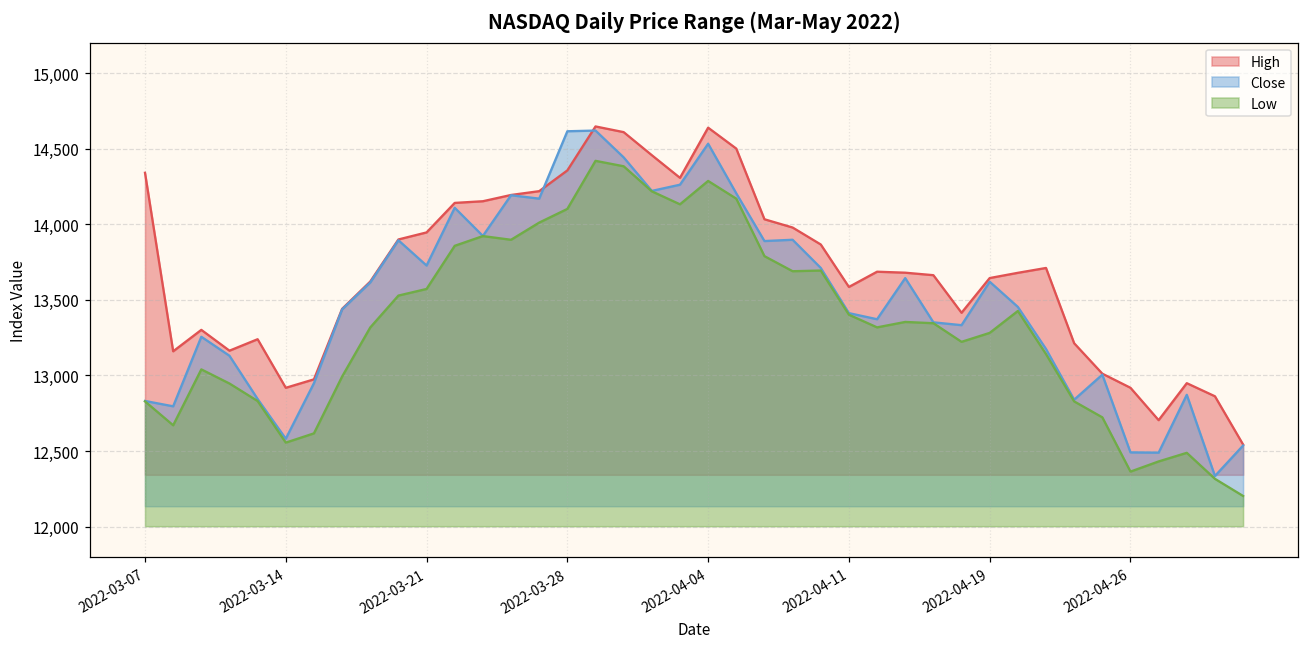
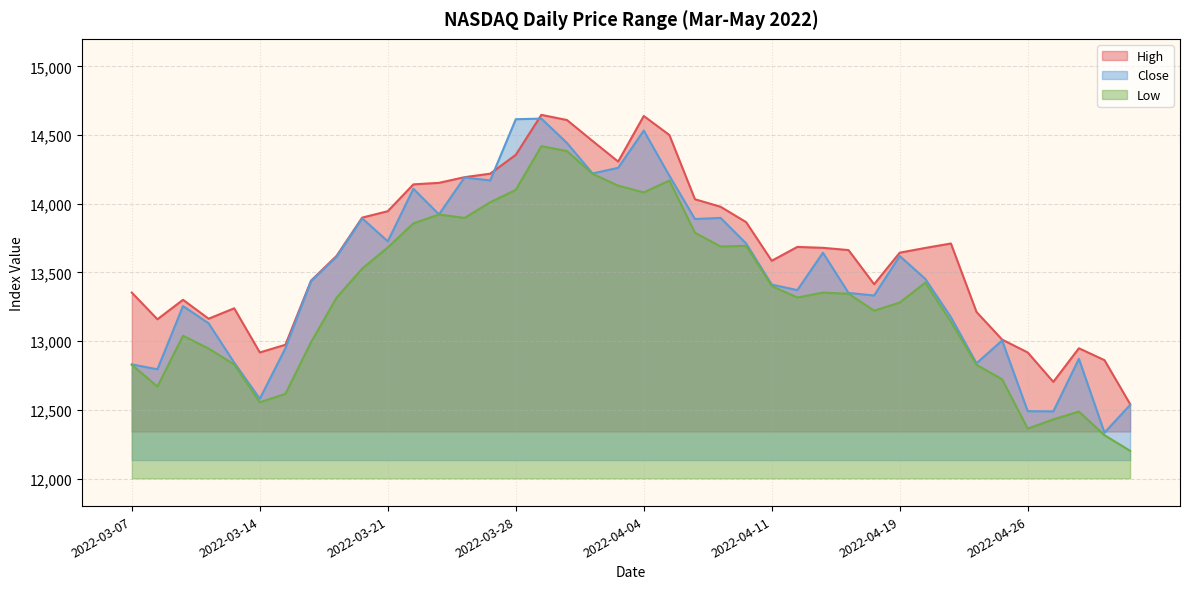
High, 2022-03-07: 14,340 -> 13,350
Low, 2022-03-21: 13,570 -> 13,680
Low, 2022-04-04: 14,290 -> 14,080
